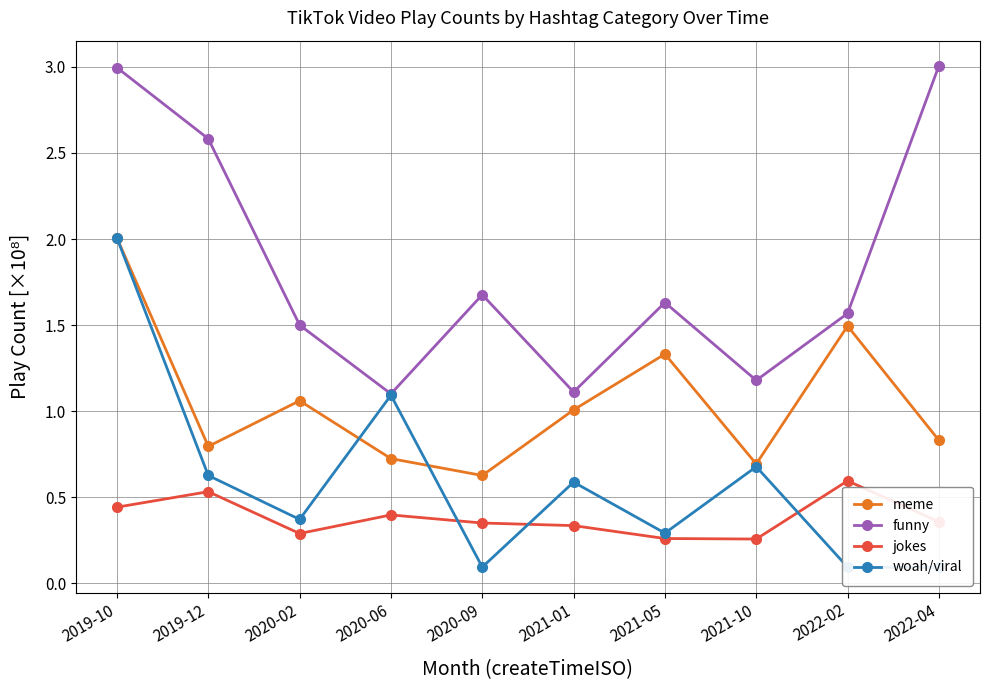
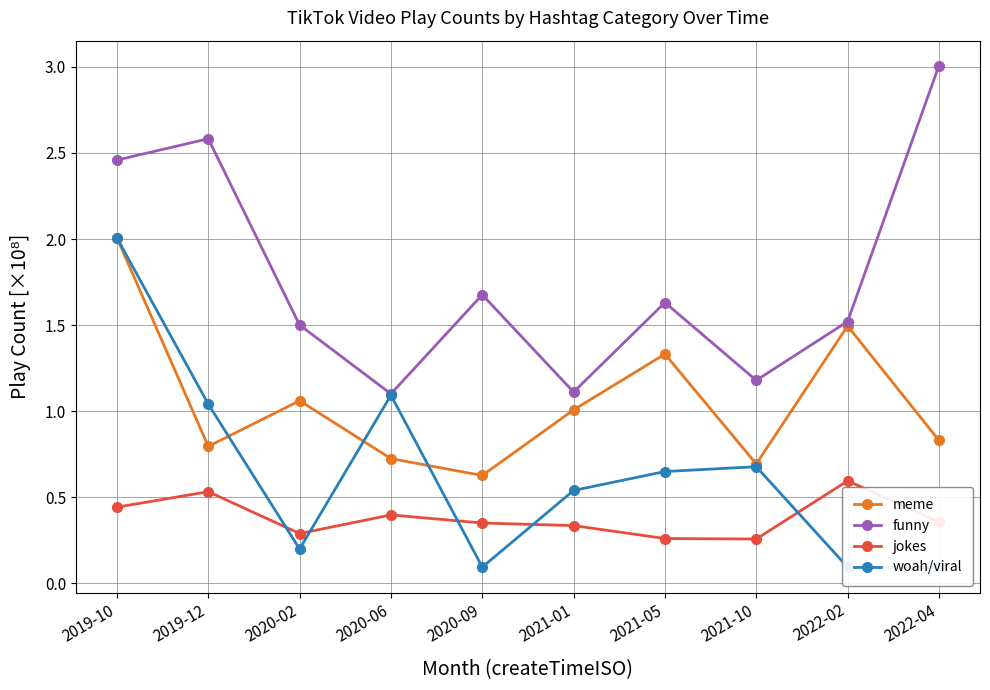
funny, 2019-10: 3.00 -> 2.46
woah/viral, 2019-12: 0.63 -> 1.04
woah/viral, 2020-02: 0.37 -> 0.20
woah/viral, 2021-01: 0.59 -> 0.54
woah/viral, 2021-05: 0.29 -> 0.65
funny, 2022-02: 1.57 -> 1.52
